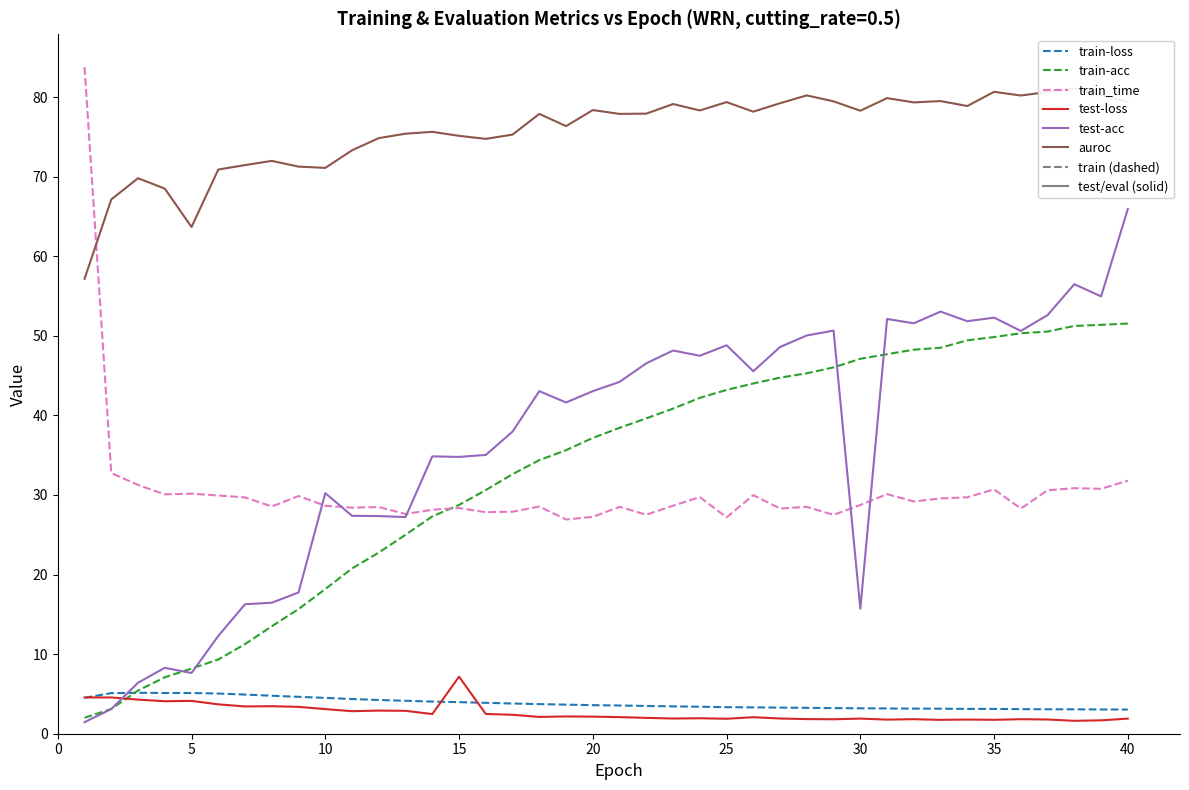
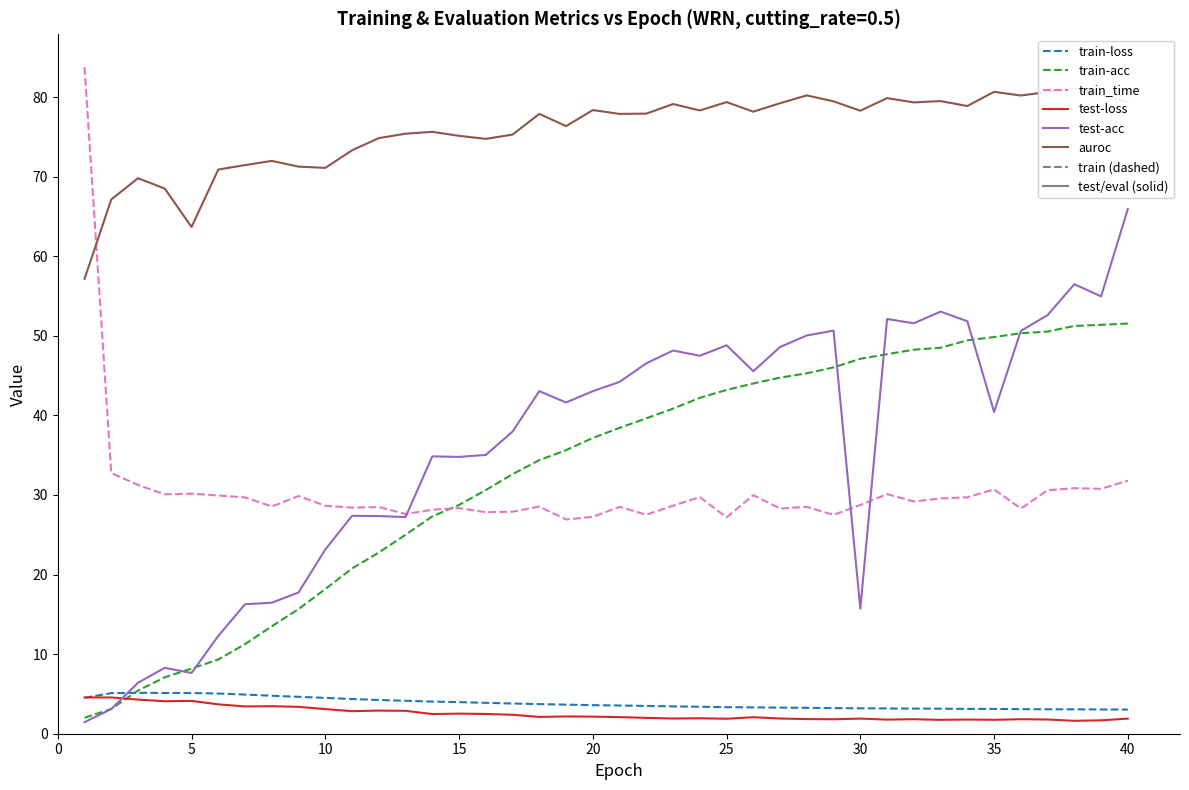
test-acc, 10: 30 -> 23
test-loss, 15: 7 -> 3
test-acc, 35: 52 -> 40
